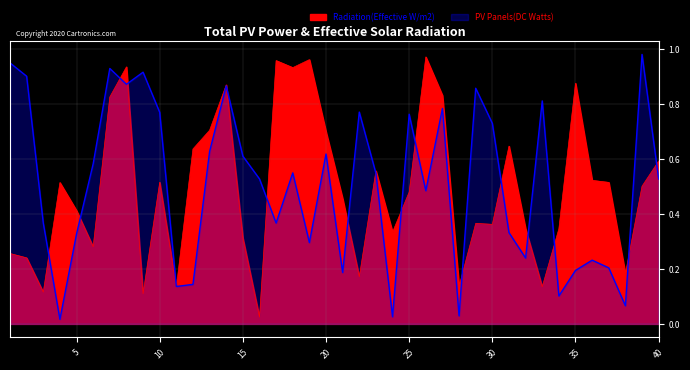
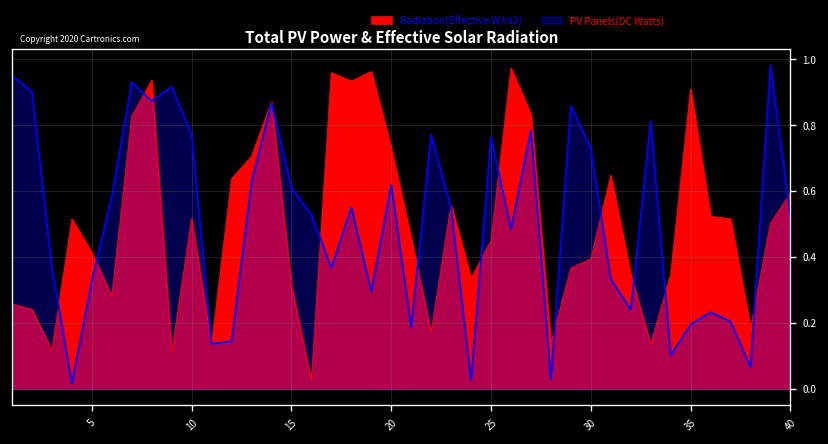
Radiation(Effective W/m2), 20: 0.70 -> 0.73
Radiation(Effective W/m2), 25: 0.48 -> 0.45
Radiation(Effective W/m2), 30: 0.36 -> 0.39
Radiation(Effective W/m2), 35: 0.88 -> 0.91
